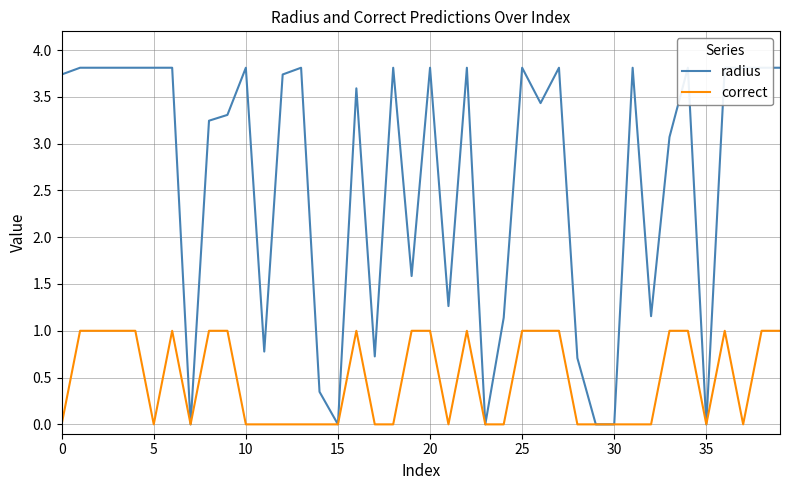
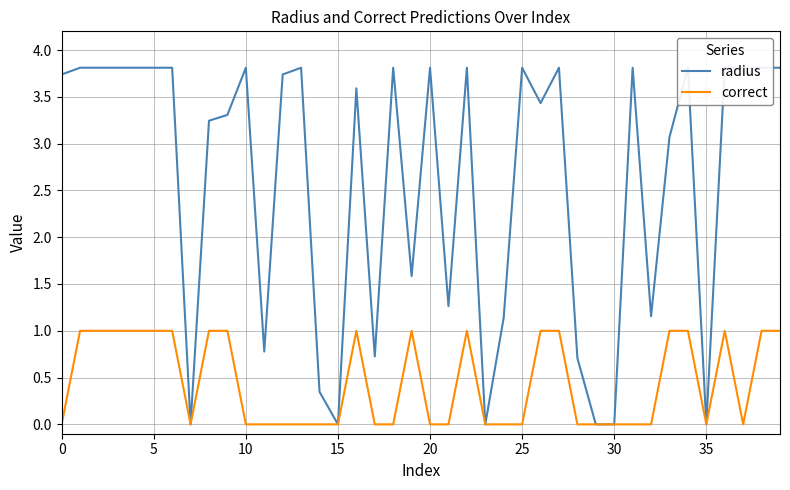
correct, 5: 0 -> 1
correct, 20: 1 -> 0
correct, 25: 1 -> 0
